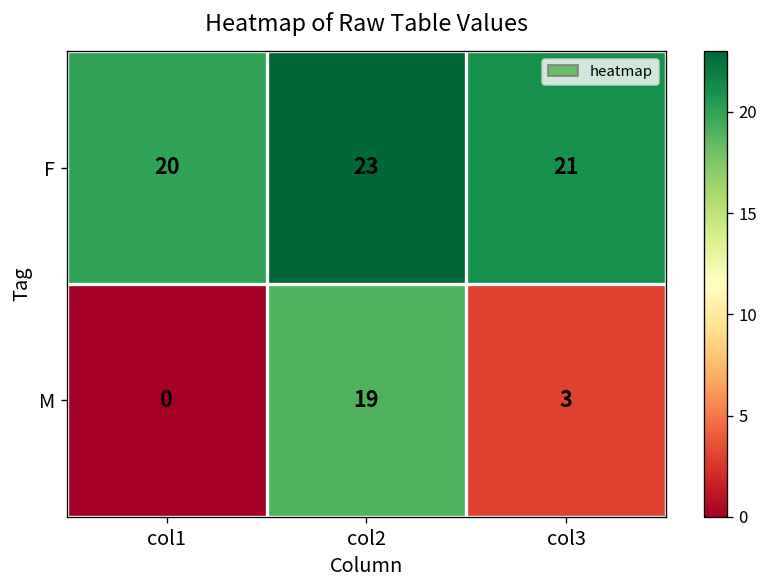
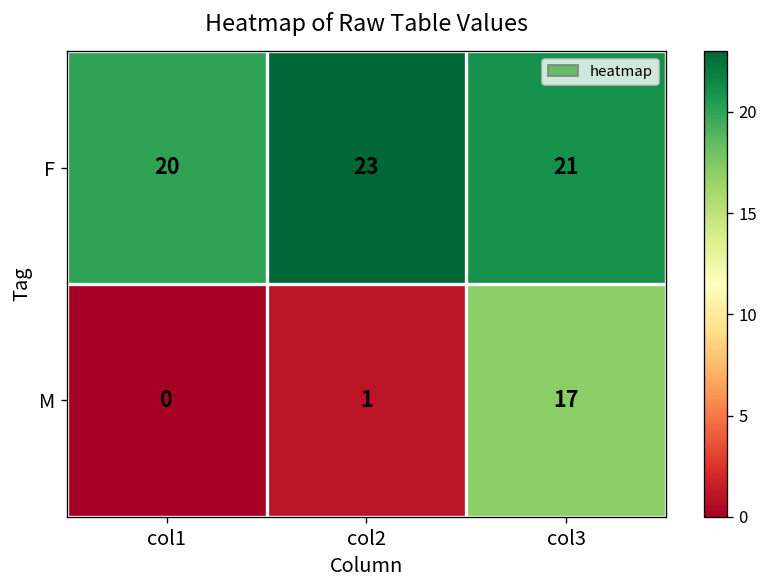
M, col2: 19 -> 1
M, col3: 3 -> 17
